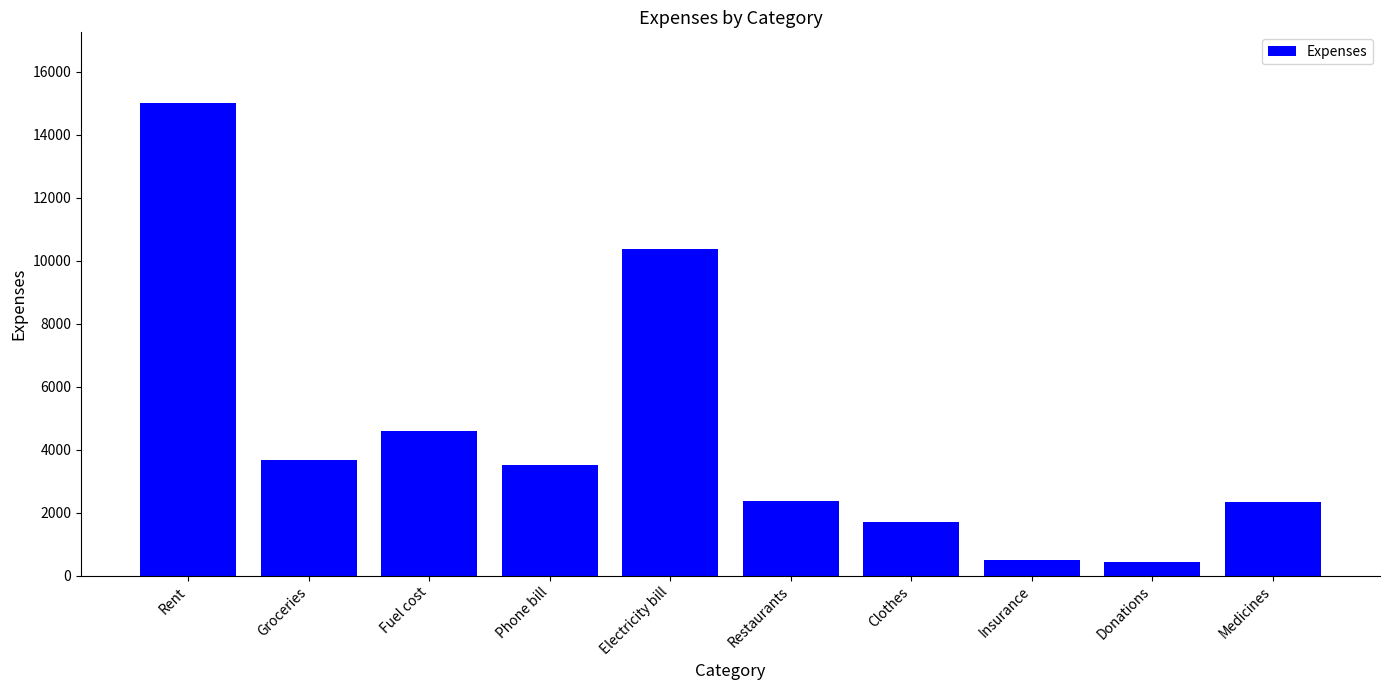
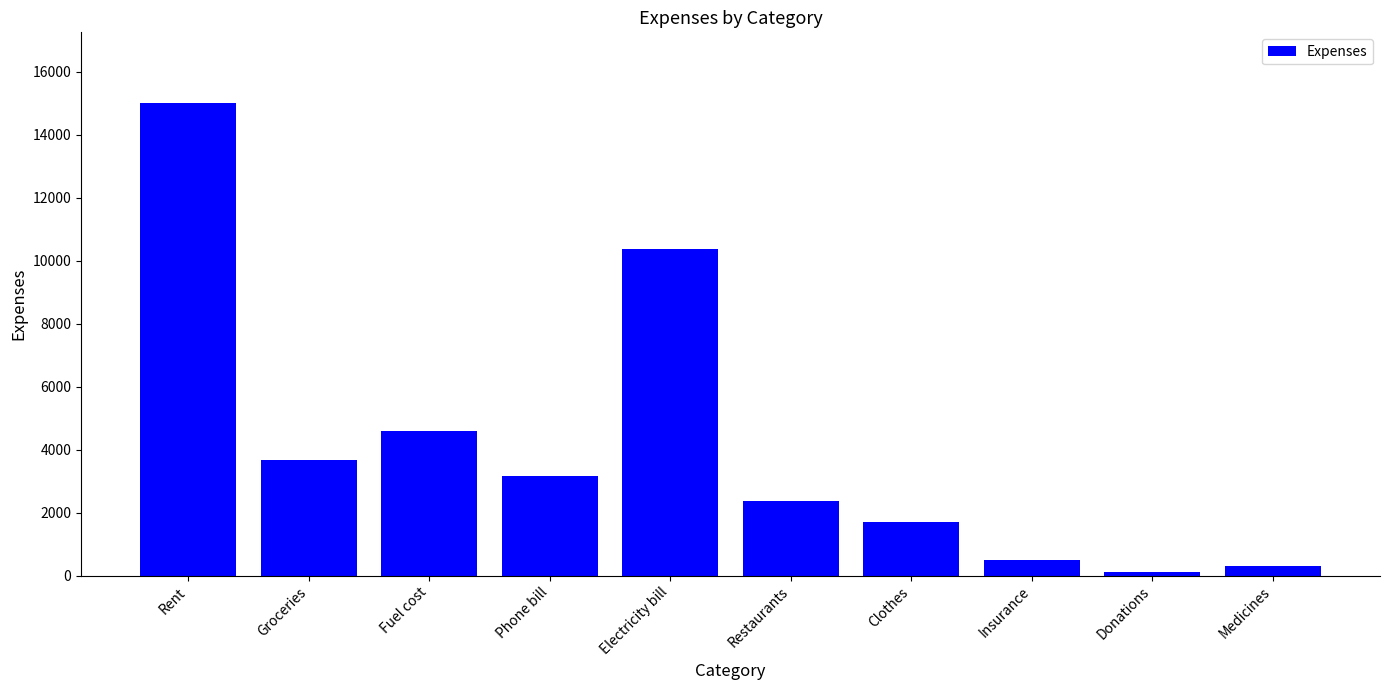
Phone bill: 3500 -> 3200
Donations: 500 -> 100
Medicines: 2300 -> 300
